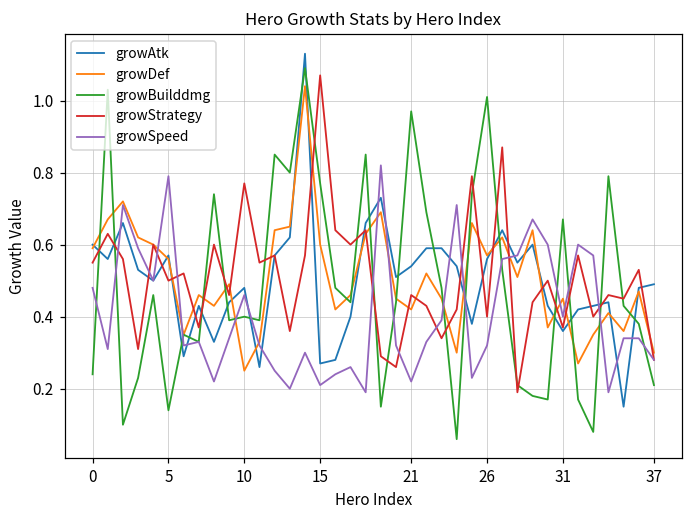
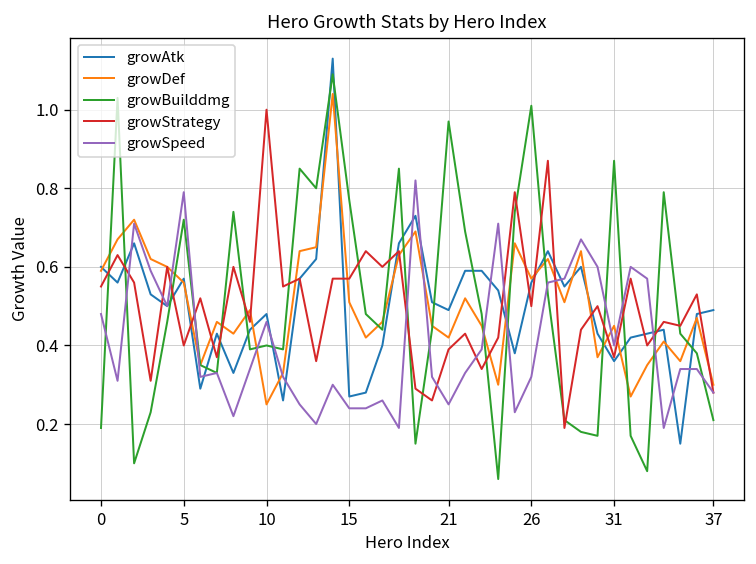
growBuilddmg, 0: 0.24 -> 0.19
growBuilddmg, 5: 0.14 -> 0.72
growStrategy, 5: 0.5 -> 0.4
growStrategy, 10: 0.77 -> 1.00
growDef, 15: 0.60 -> 0.51
growStrategy, 15: 1.07 -> 0.57
growSpeed, 15: 0.21 -> 0.24
growAtk, 21: 0.54 -> 0.49
growStrategy, 21: 0.46 -> 0.39
growSpeed, 21: 0.22 -> 0.25
growStrategy, 26: 0.4 -> 0.5
growBuilddmg, 31: 0.67 -> 0.87
